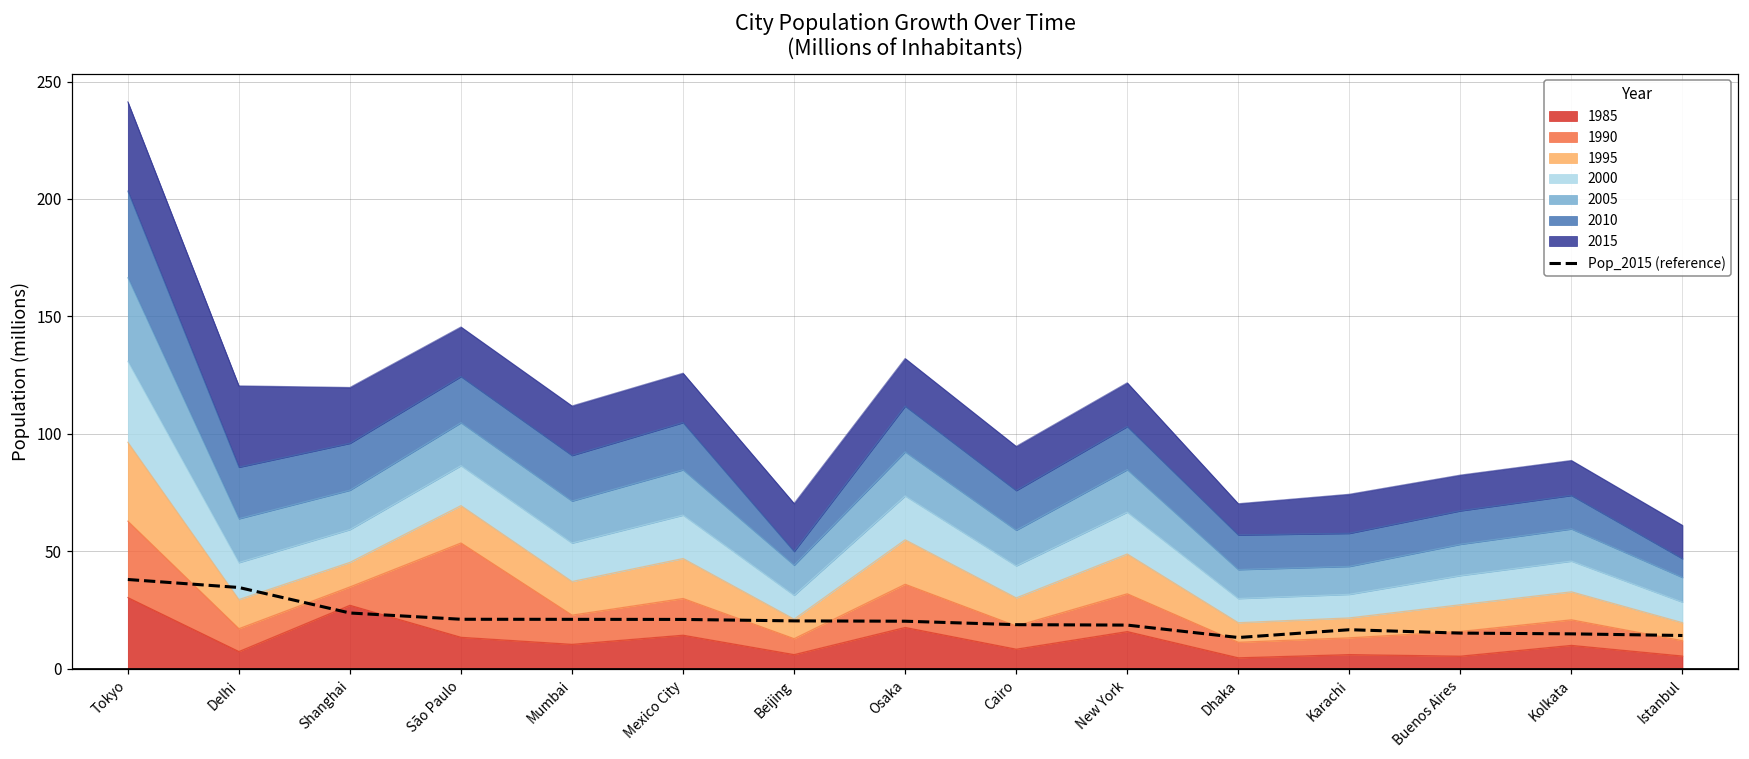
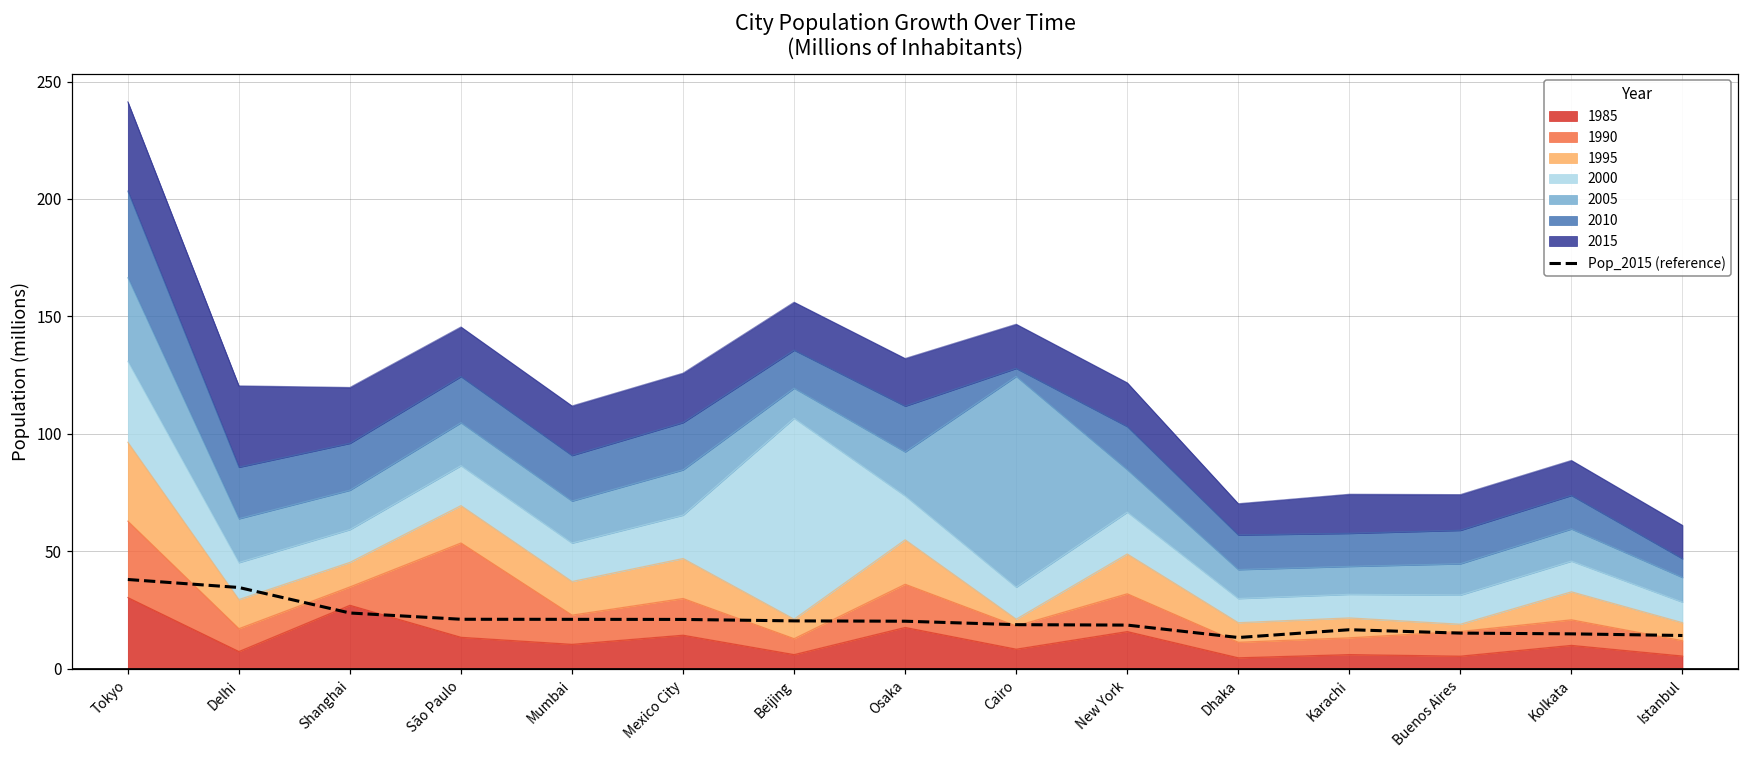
2000, Beijing: 10 -> 86
2010, Beijing: 6 -> 16
1995, Cairo: 12 -> 3
2005, Cairo: 15 -> 90
2010, Cairo: 17 -> 3
1995, Buenos Aires: 11 -> 3
